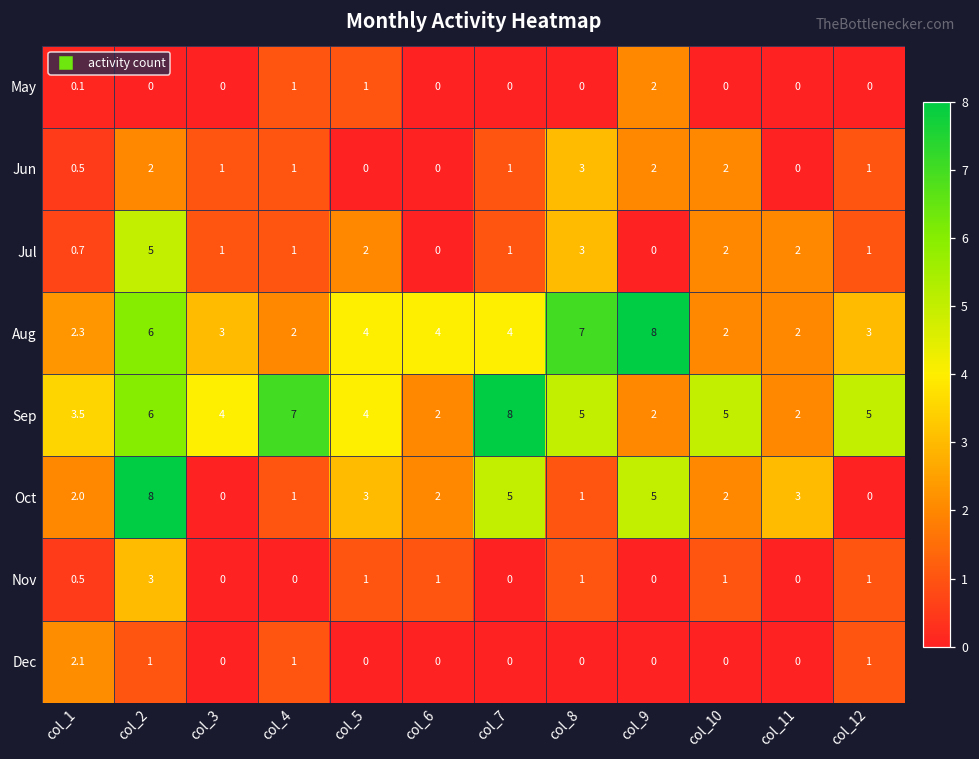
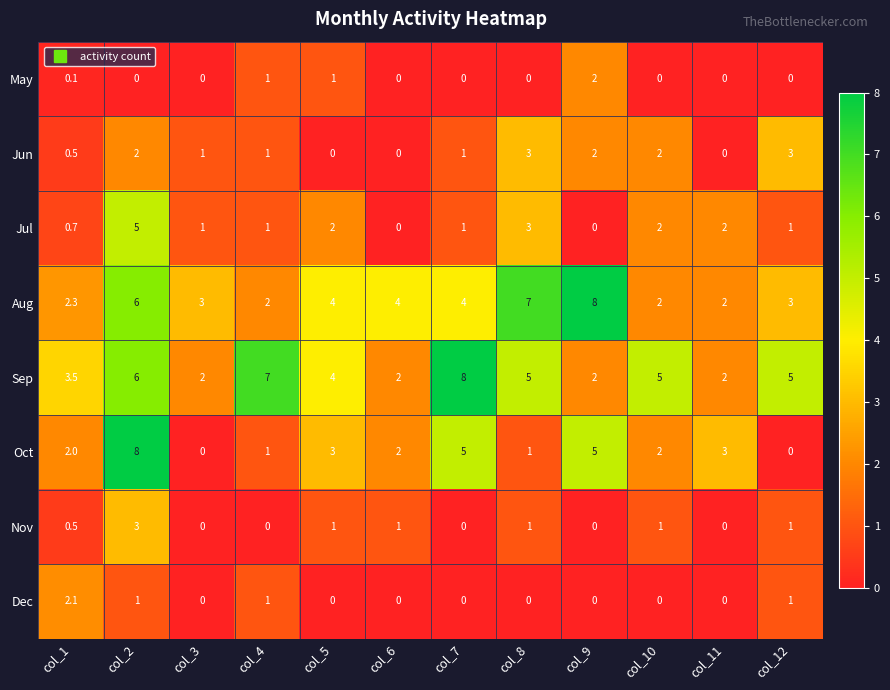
Jun, col_12: 1 -> 3
Sep, col_3: 4 -> 2
